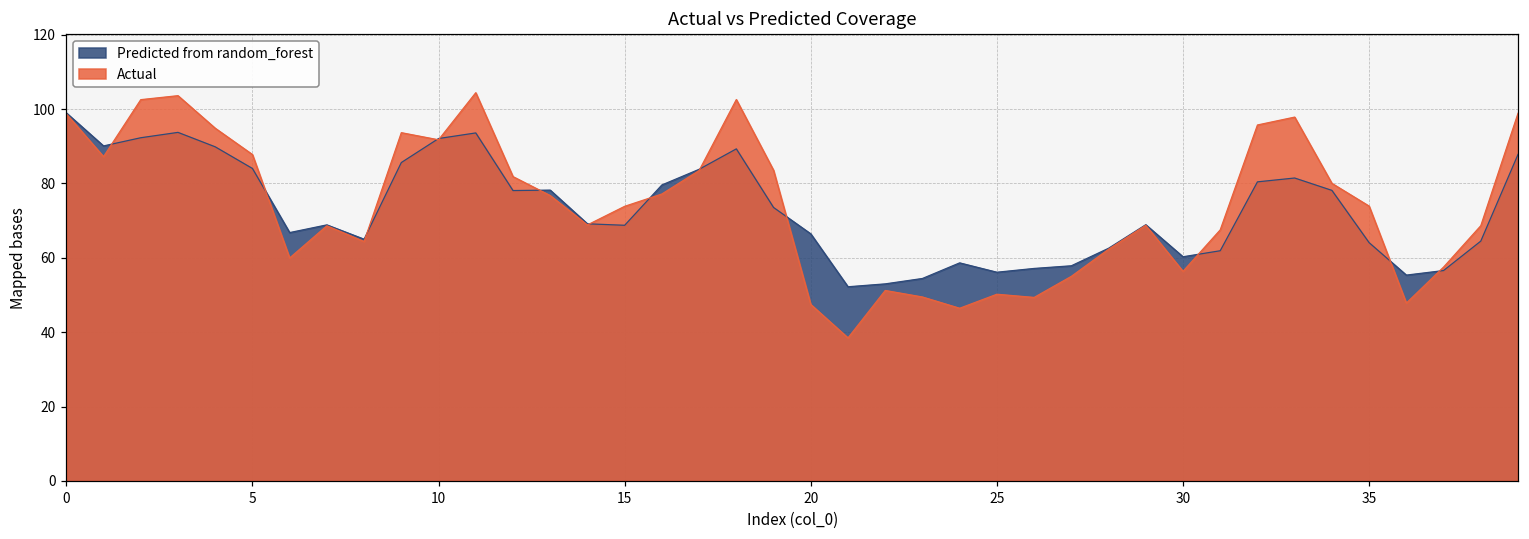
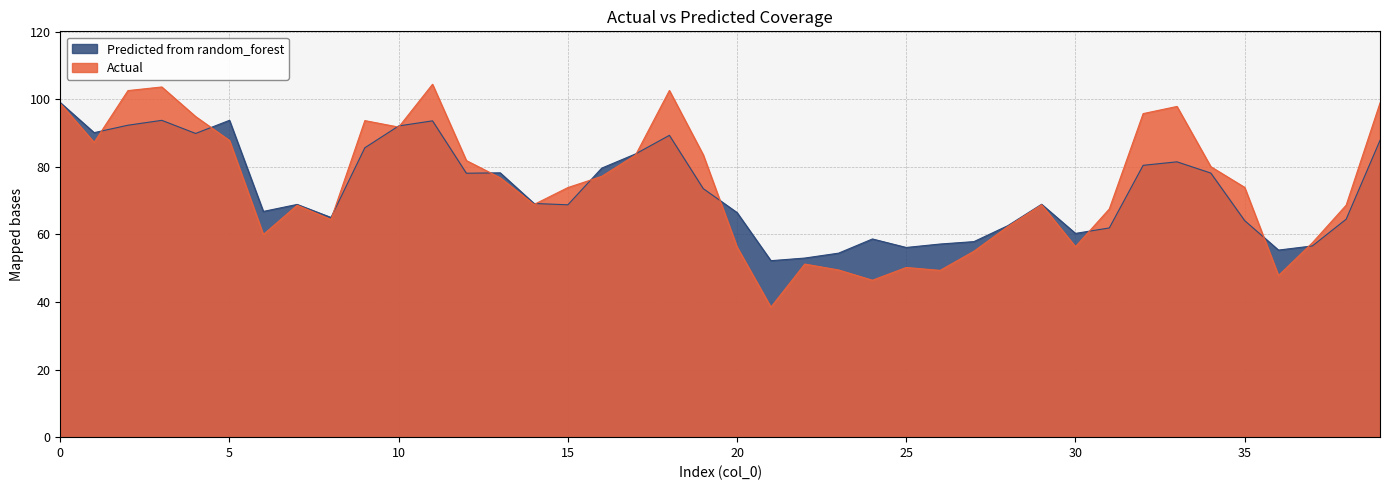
Predicted from random_forest, 5: 84 -> 94
Actual, 20: 47 -> 56
